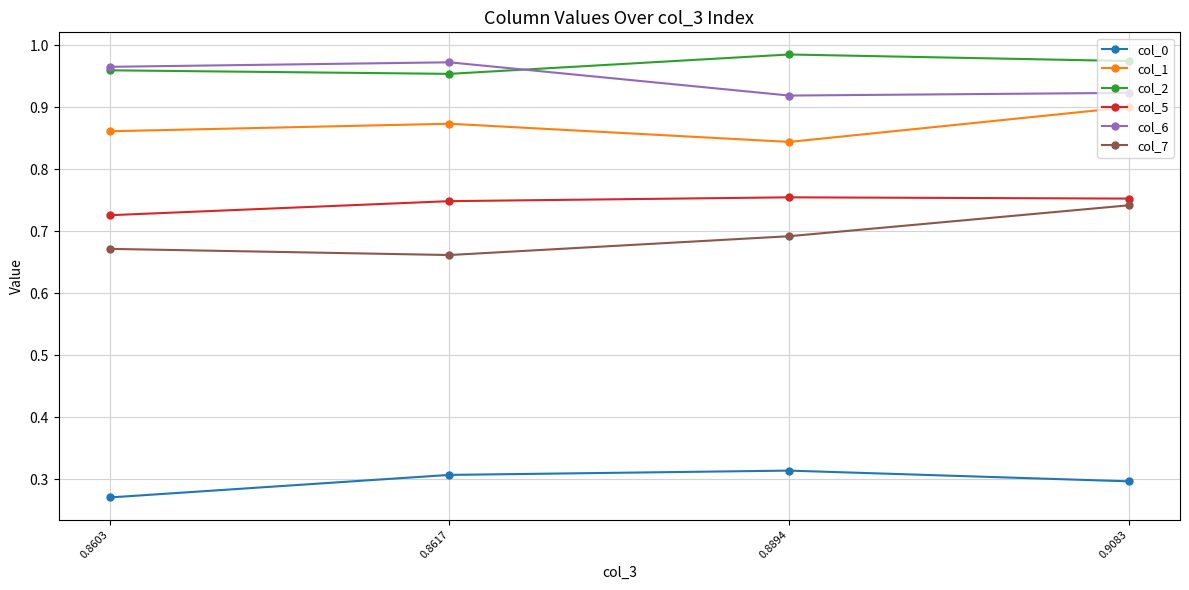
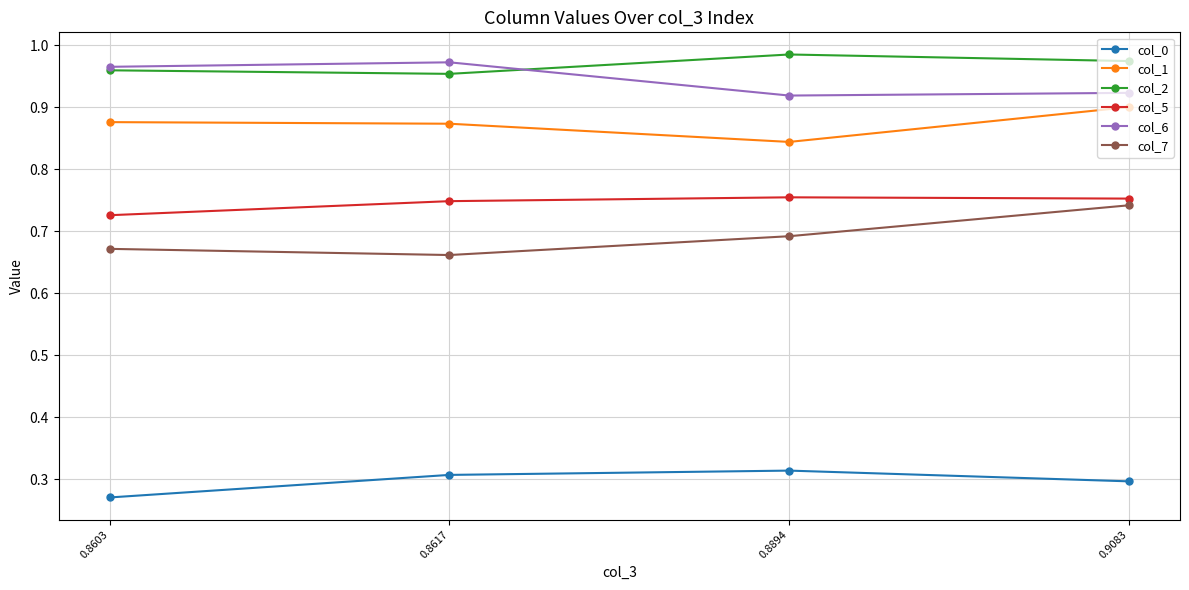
col_1, 0.8603: 0.86 -> 0.88
